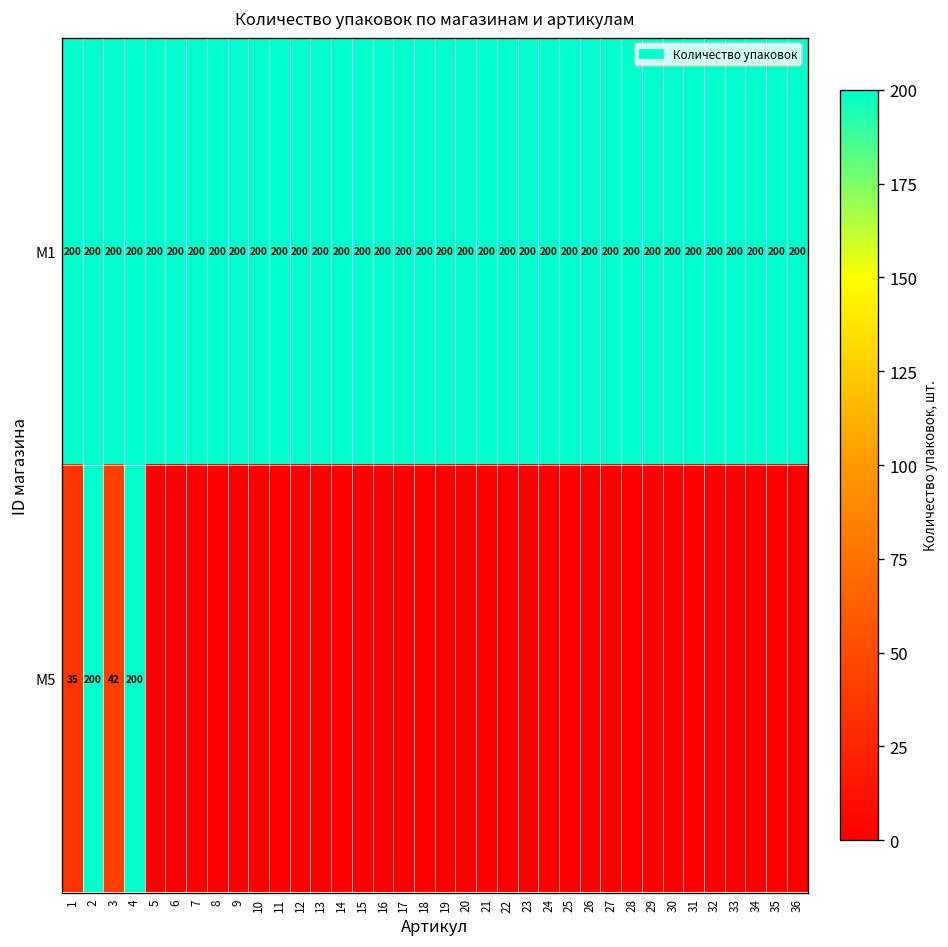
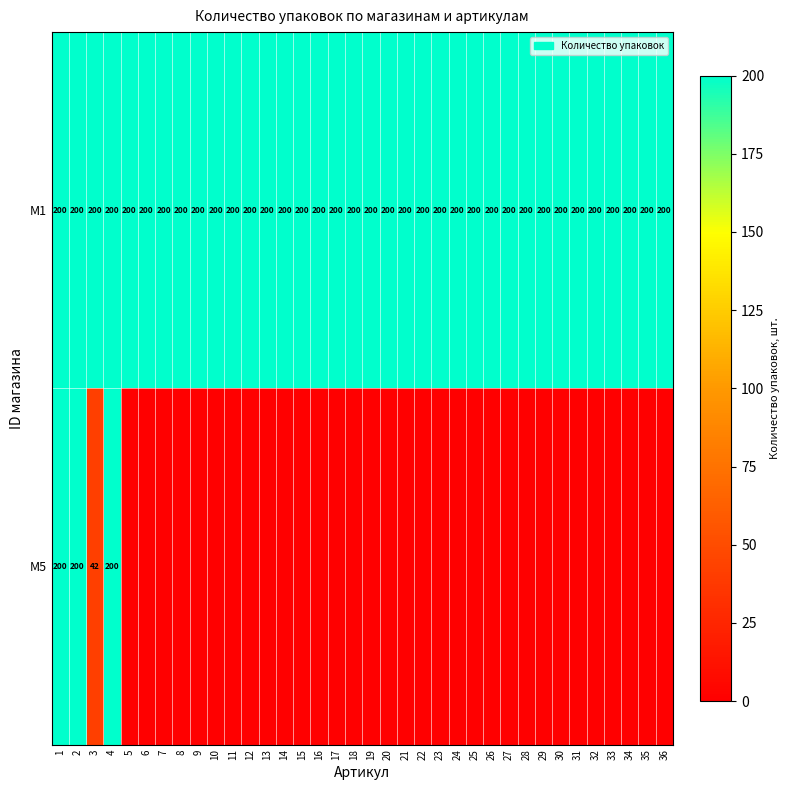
M5, 1: 35 -> 200
